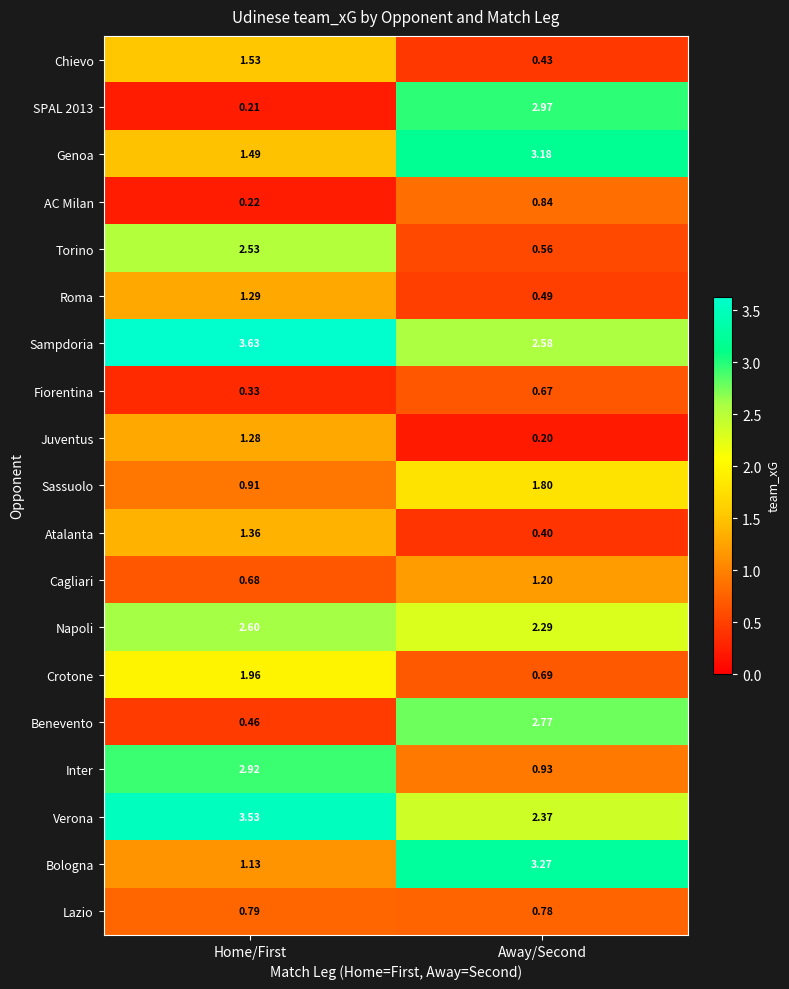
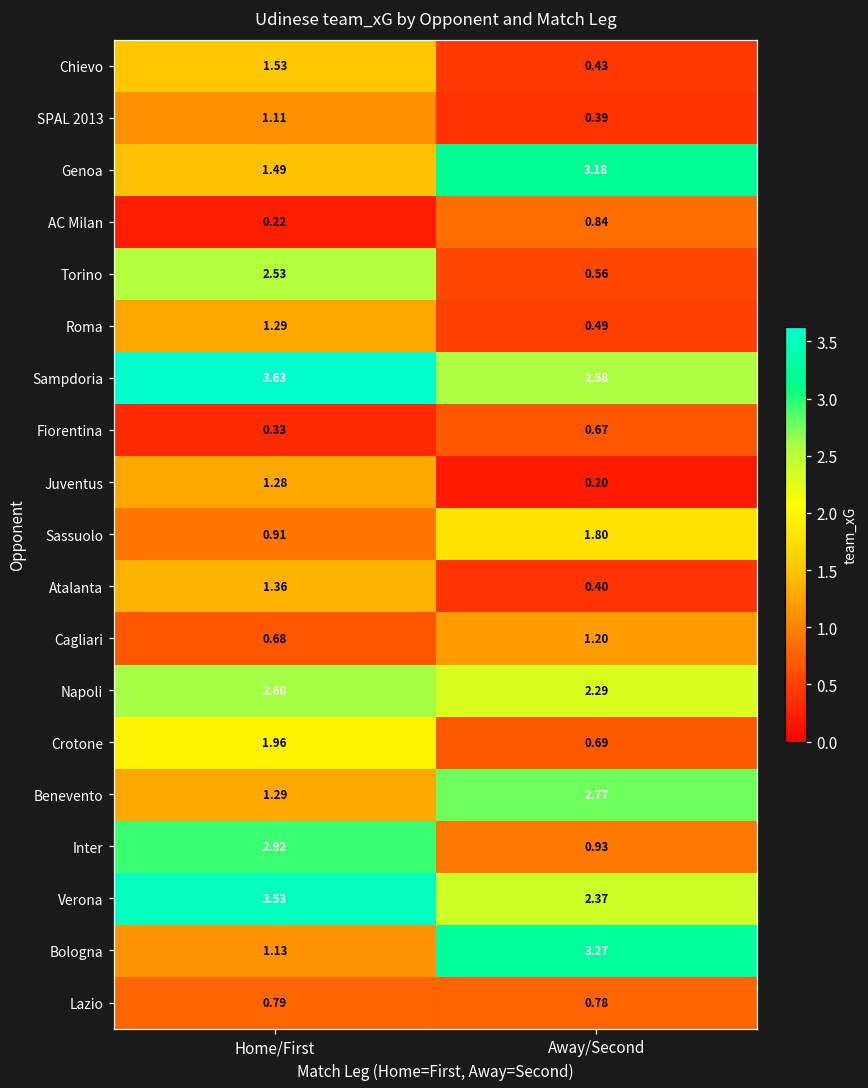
SPAL 2013, Home/First: 0.21 -> 1.11
SPAL 2013, Away/Second: 2.97 -> 0.39
Benevento, Home/First: 0.46 -> 1.29
